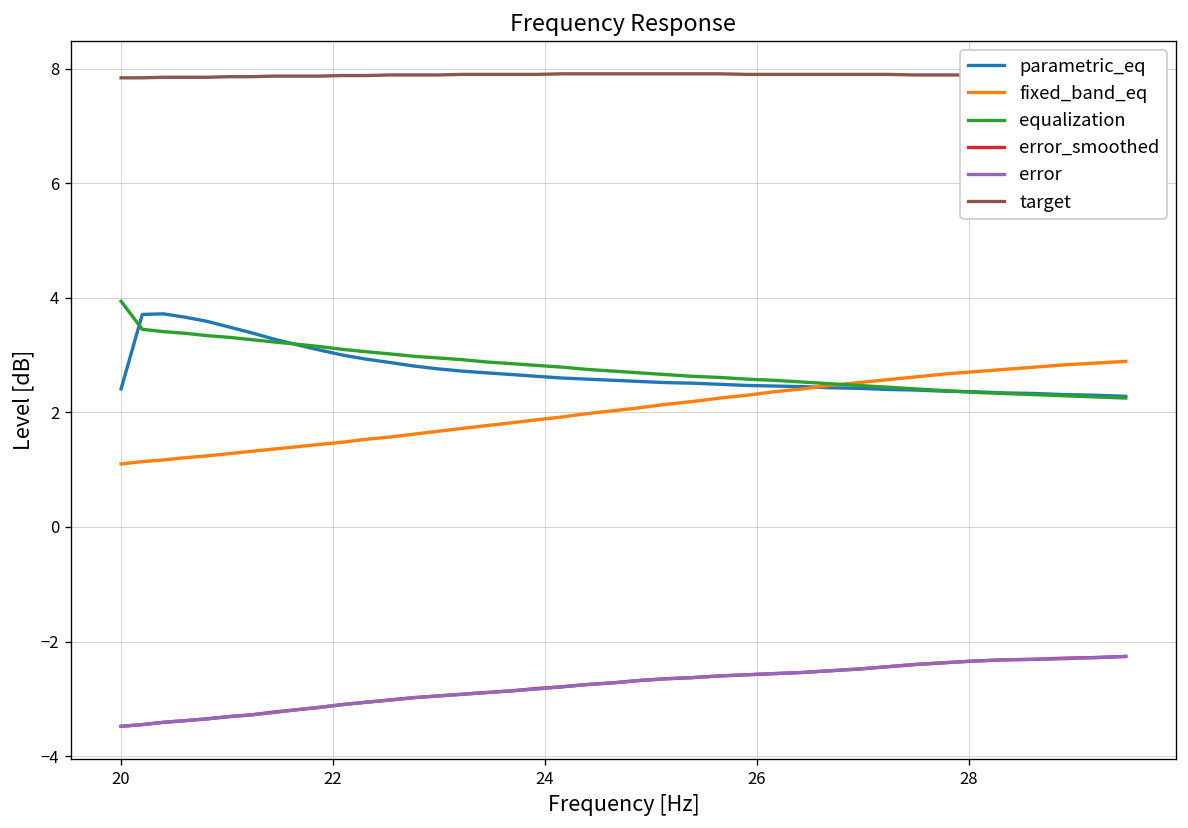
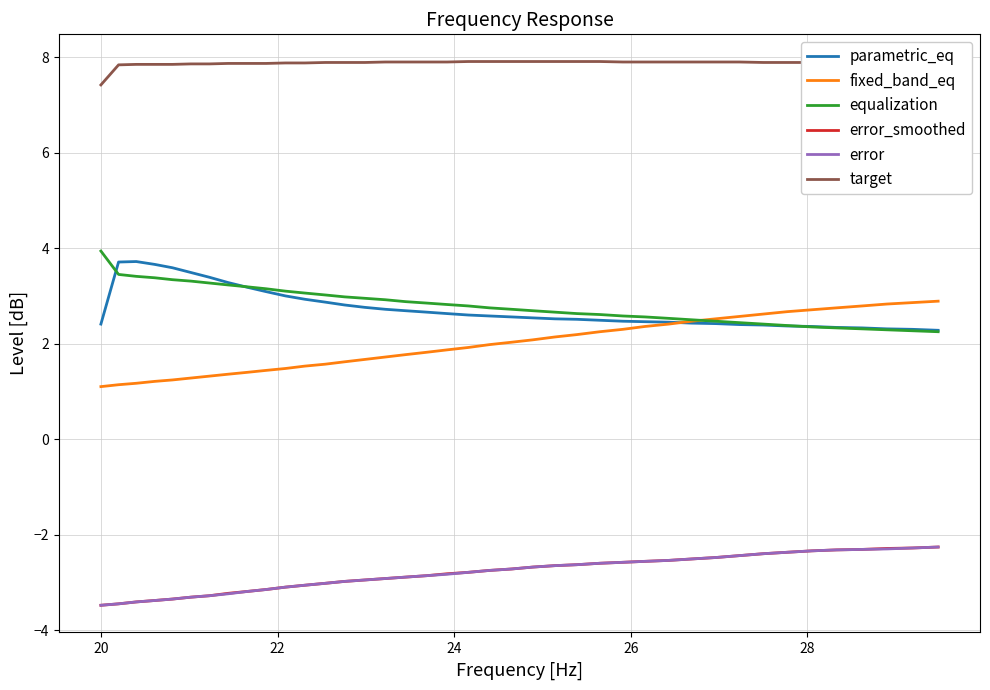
target, 20: 7.8 -> 7.4
